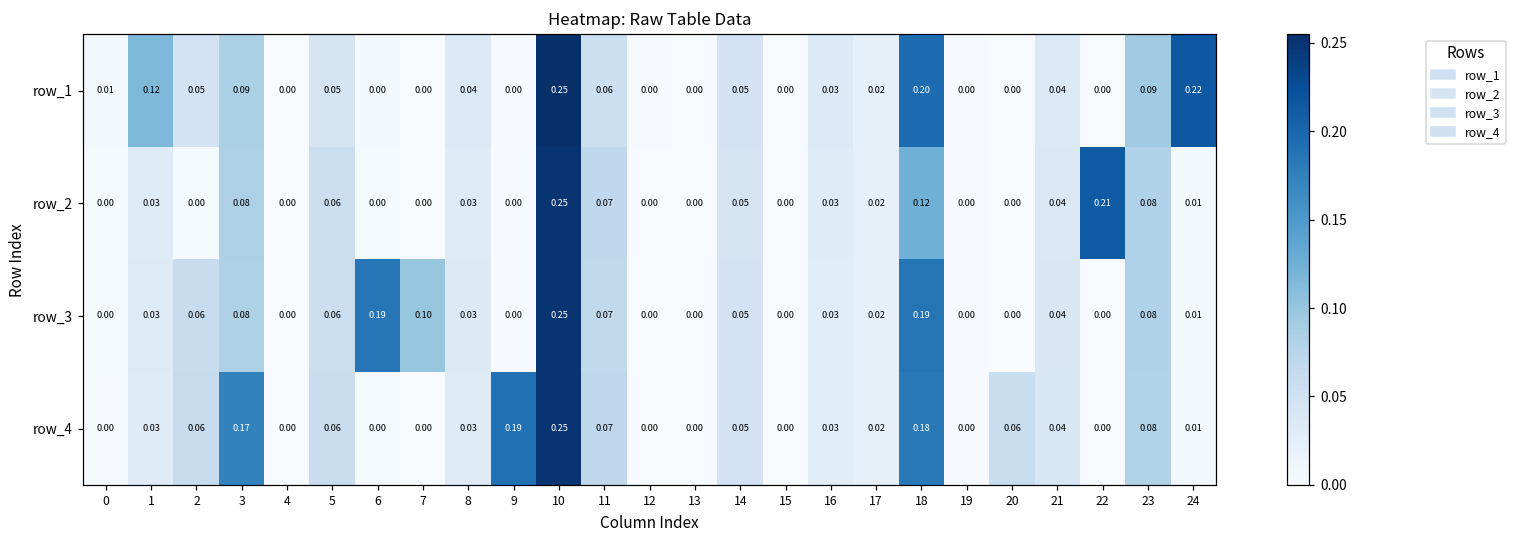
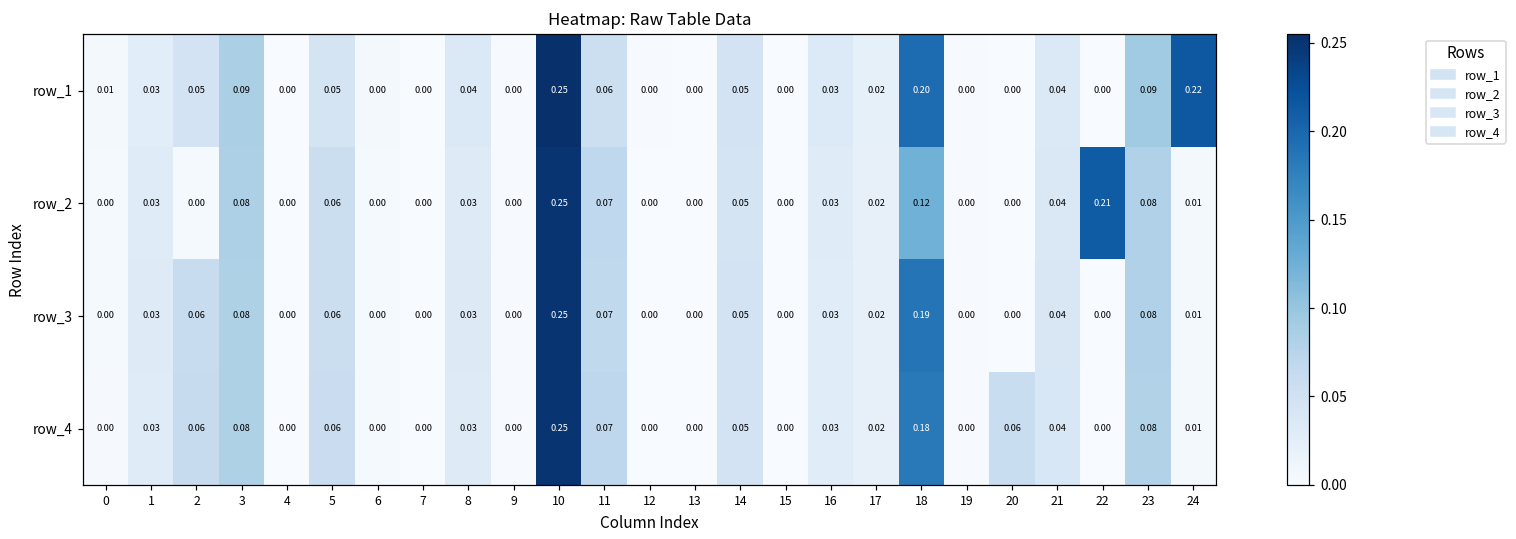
row_1, 1: 0.12 -> 0.03
row_3, 6: 0.19 -> 0.00
row_3, 7: 0.10 -> 0.00
row_4, 3: 0.17 -> 0.08
row_4, 9: 0.19 -> 0.00
